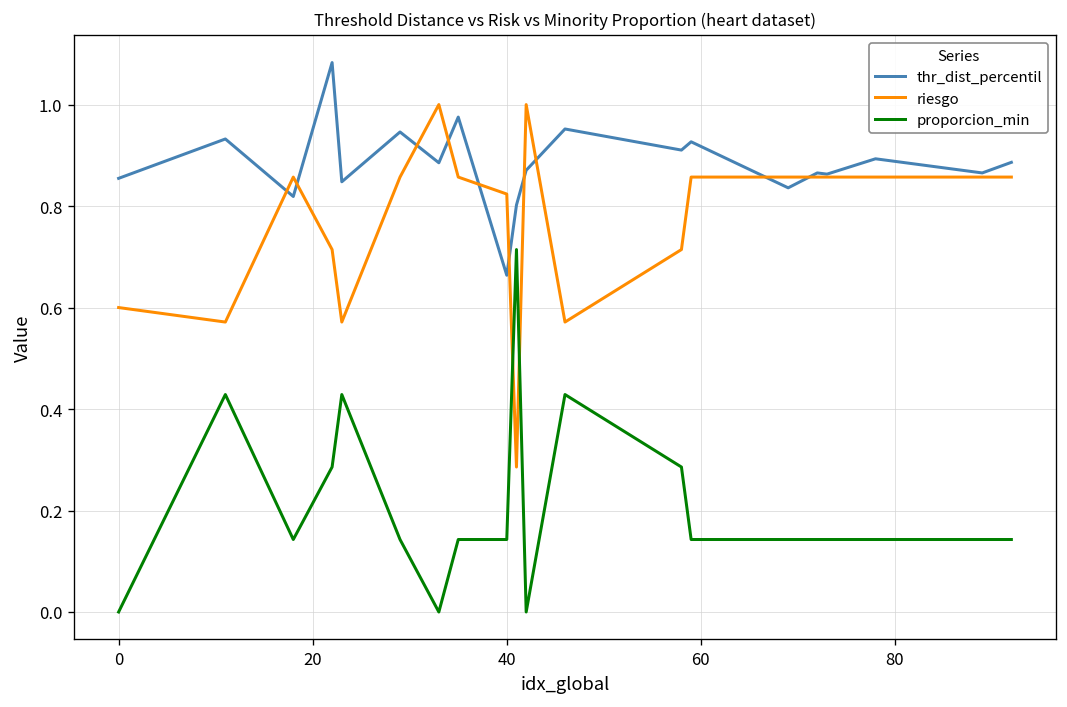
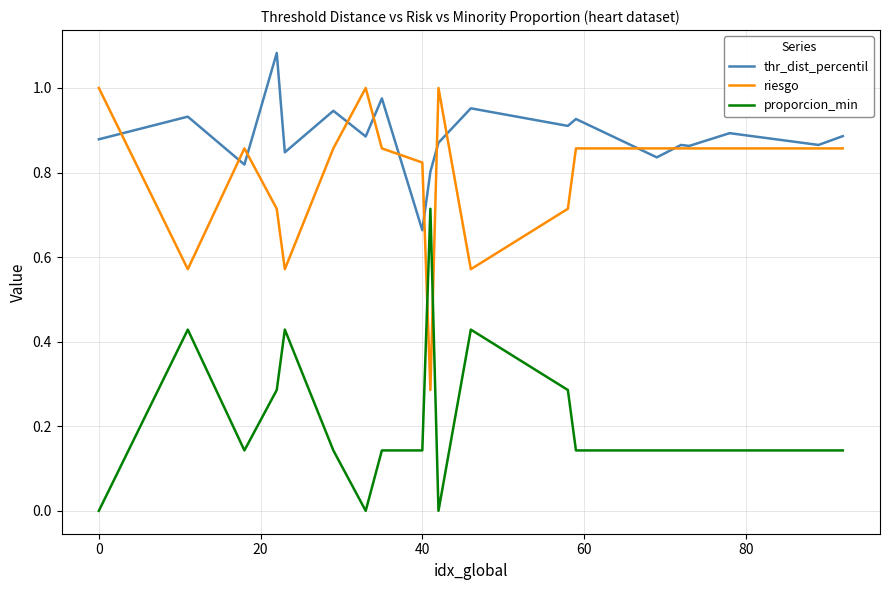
thr_dist_percentil, 0: 0.85 -> 0.88
riesgo, 0: 0.6 -> 1.0
